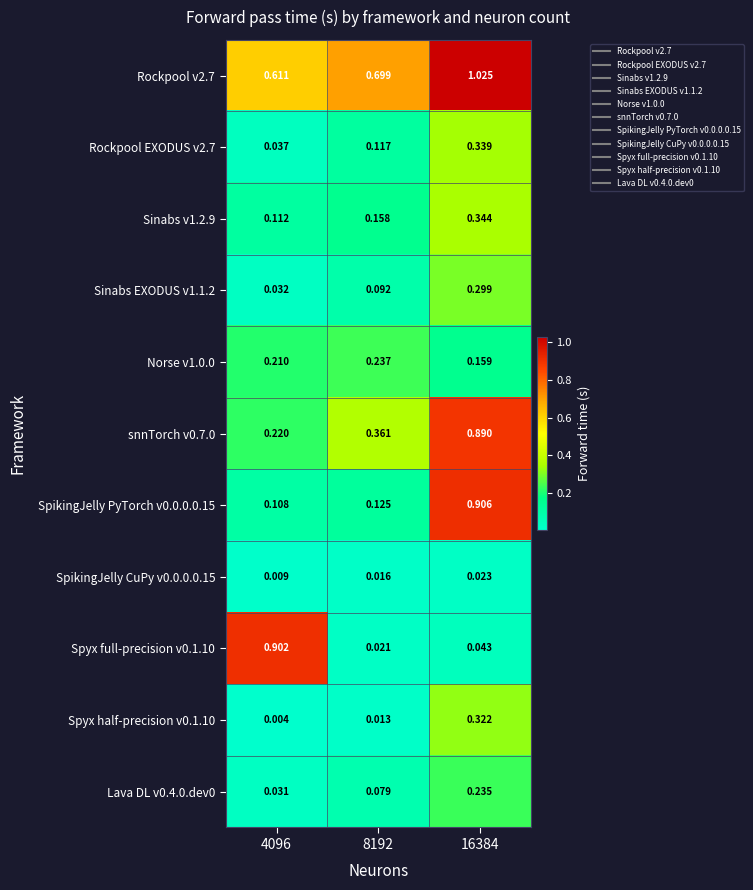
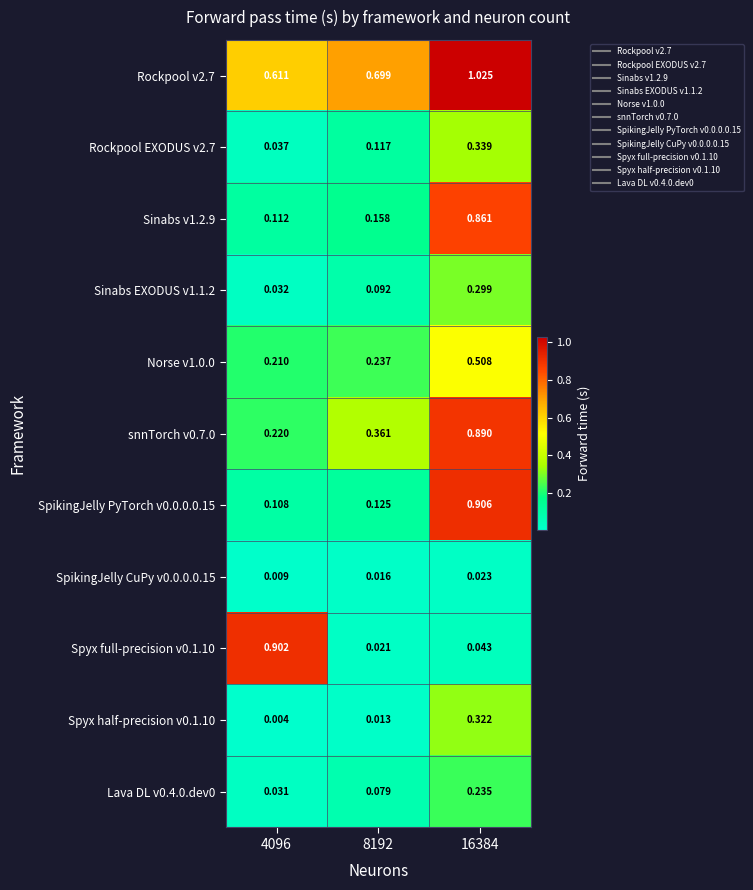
Sinabs v1.2.9, 16384: 0.344 -> 0.861
Norse v1.0.0, 16384: 0.159 -> 0.508
